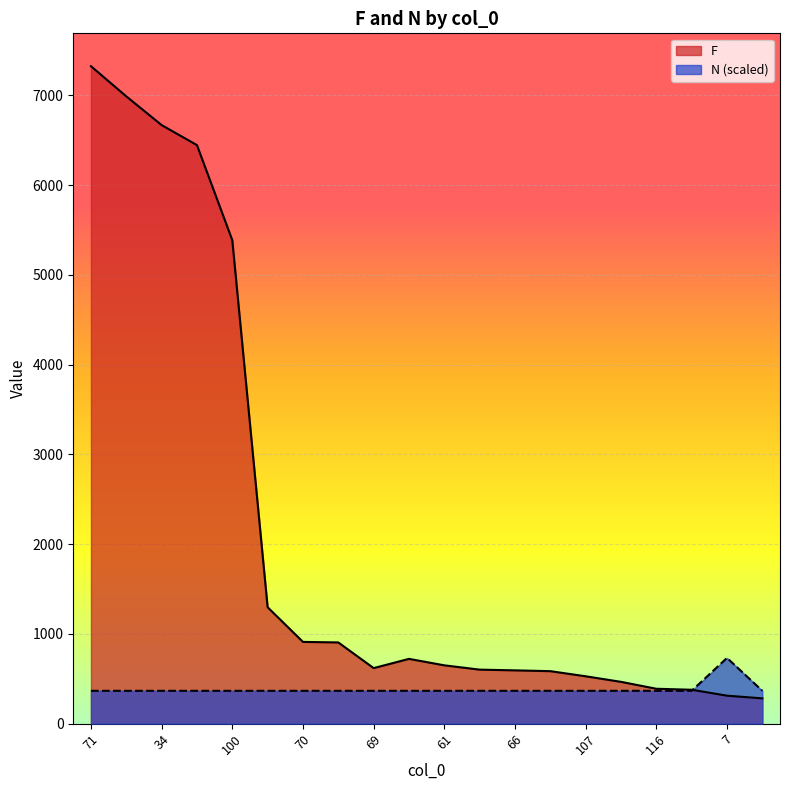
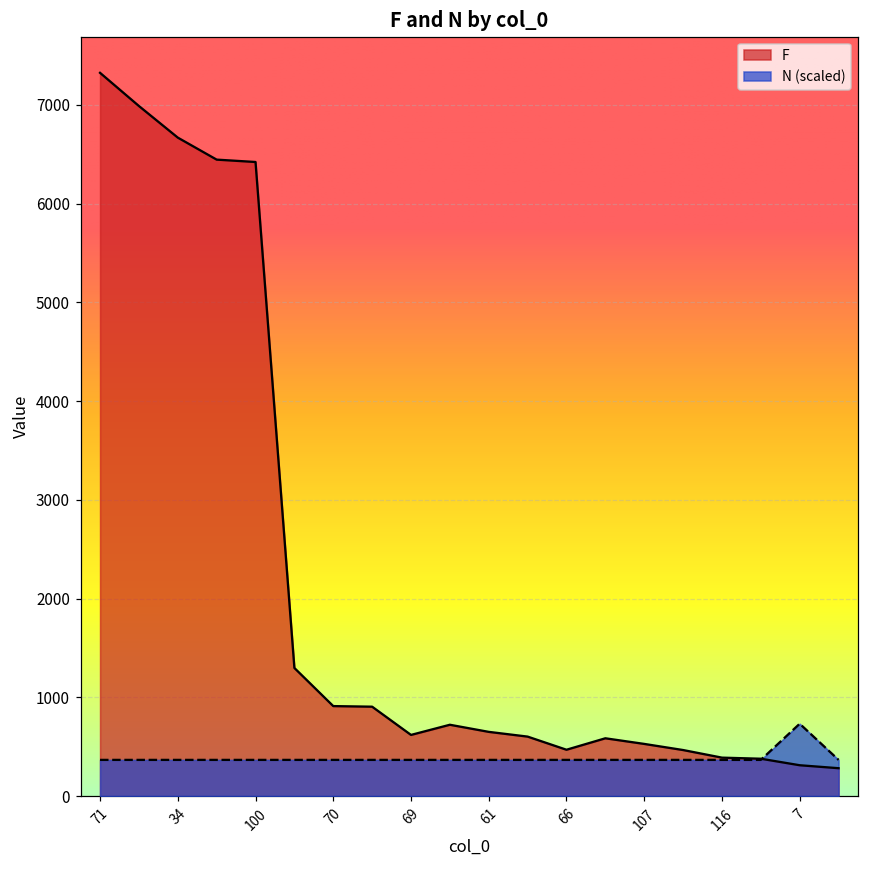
F, 100: 5400 -> 6400
F, 66: 600 -> 500
